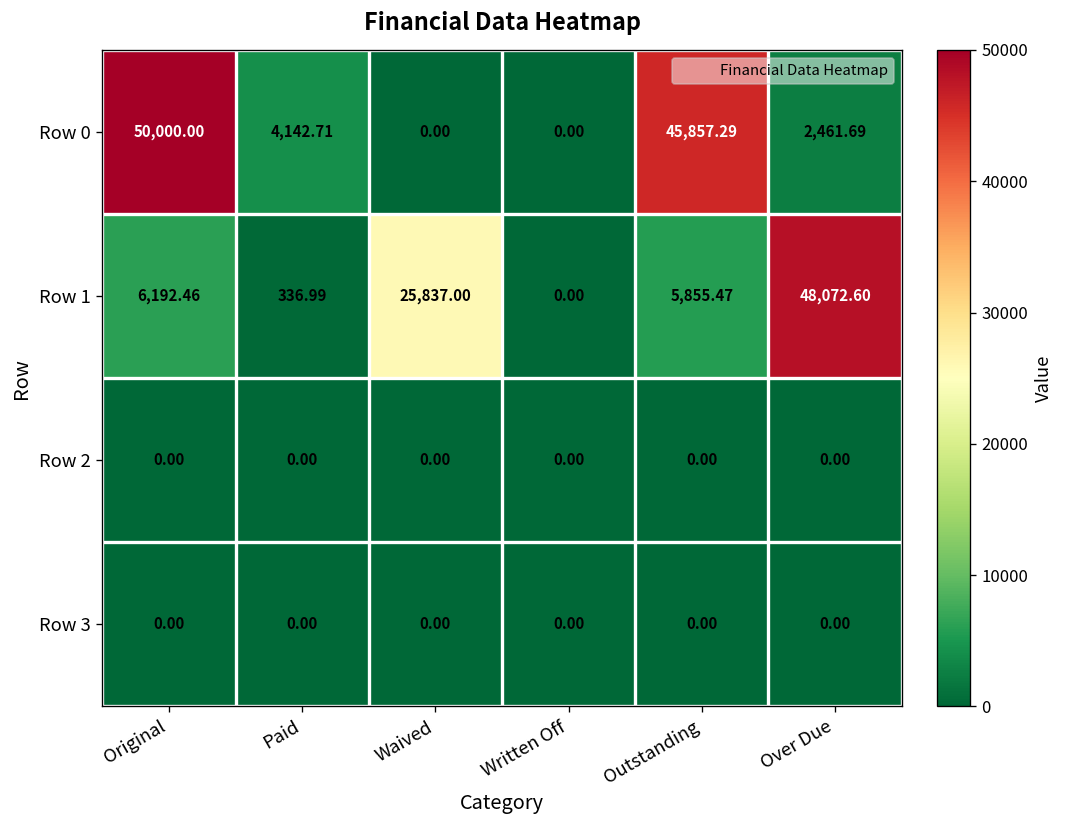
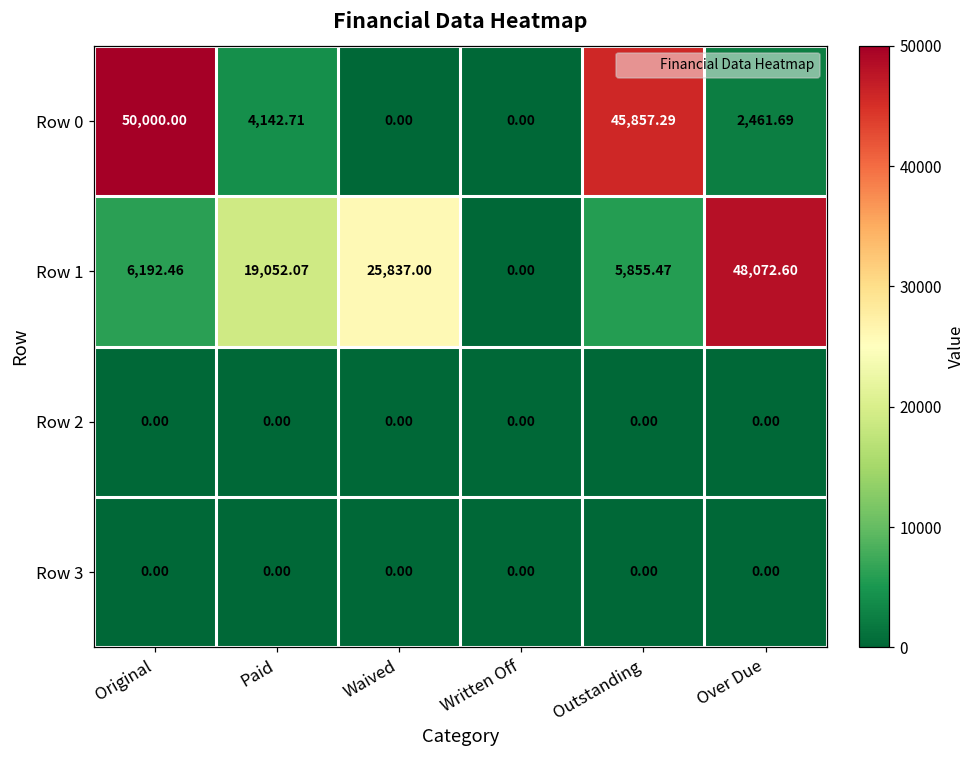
Row 1, Paid: 336.99 -> 19,052.07
